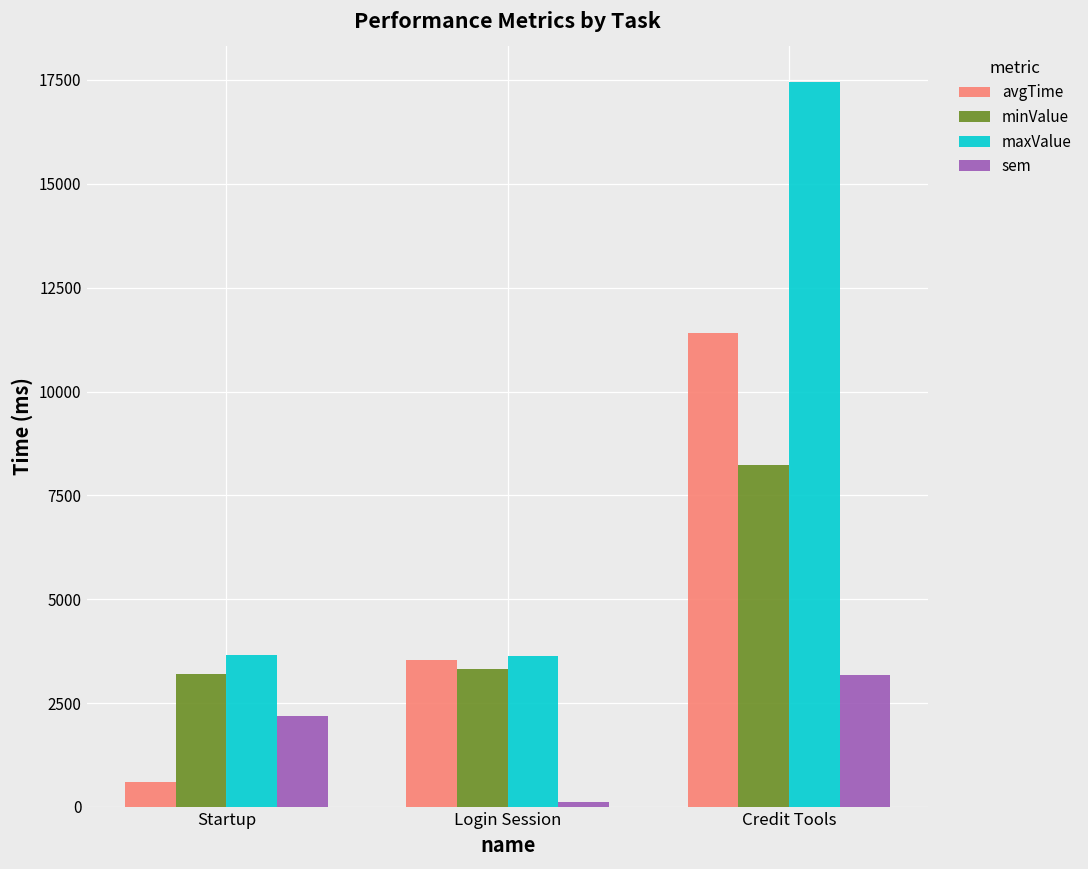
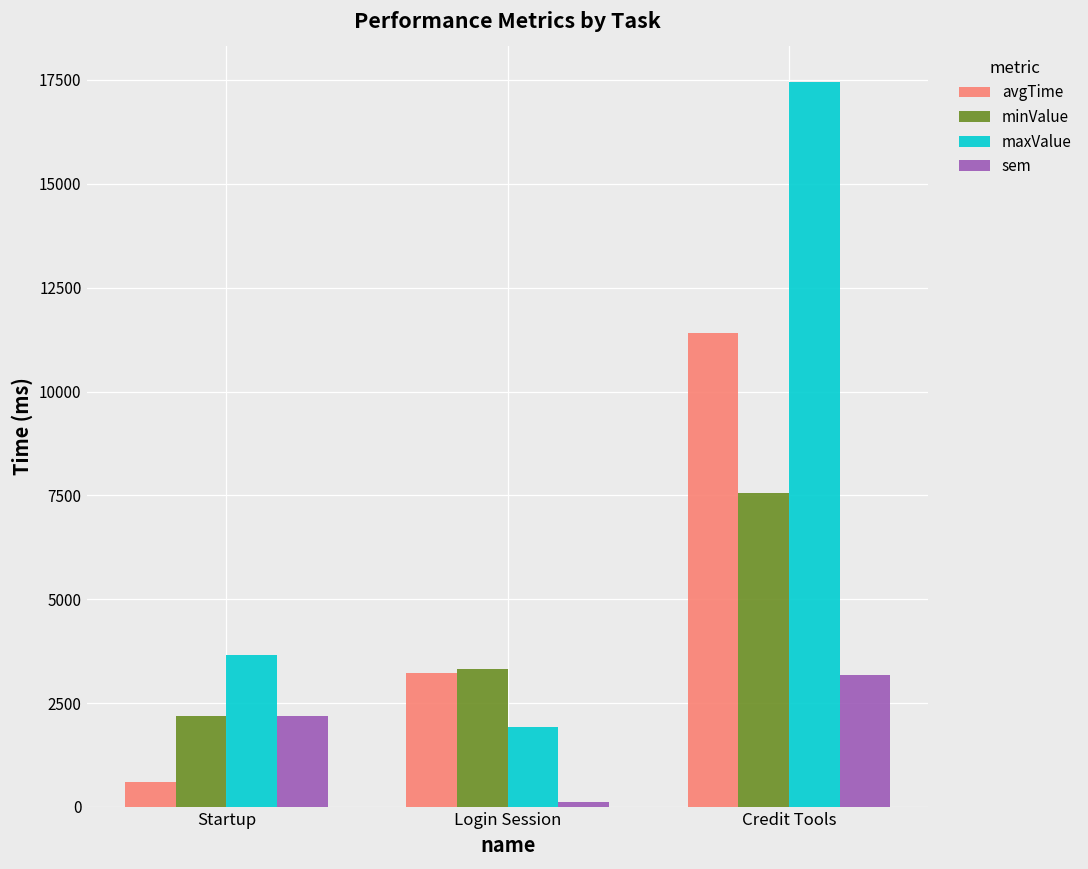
minValue, Startup: 3200 -> 2200
avgTime, Login Session: 3500 -> 3200
maxValue, Login Session: 3600 -> 1900
minValue, Credit Tools: 8200 -> 7600
